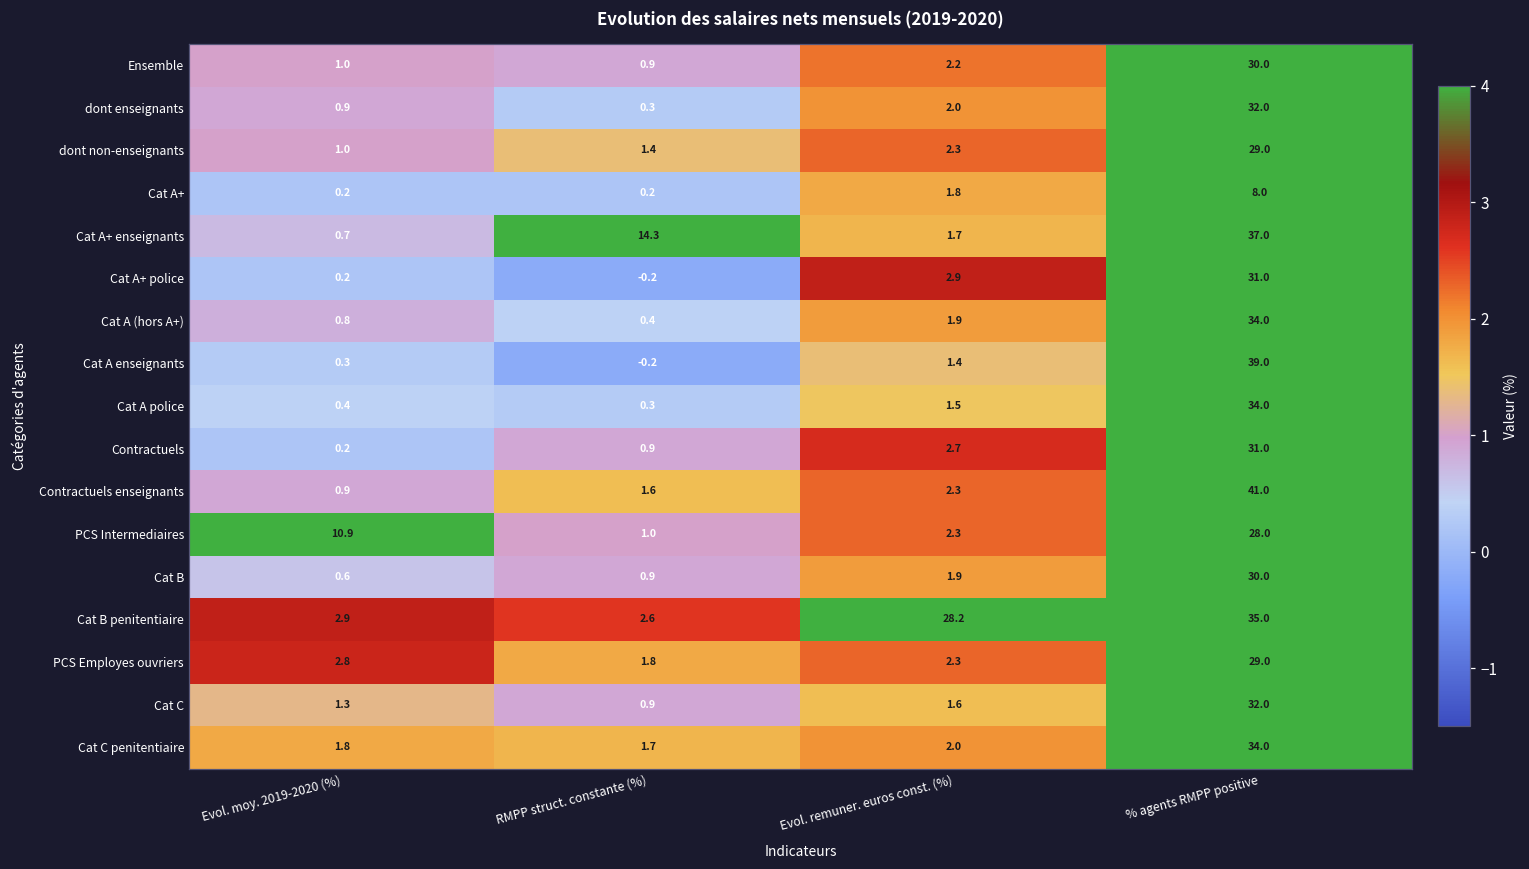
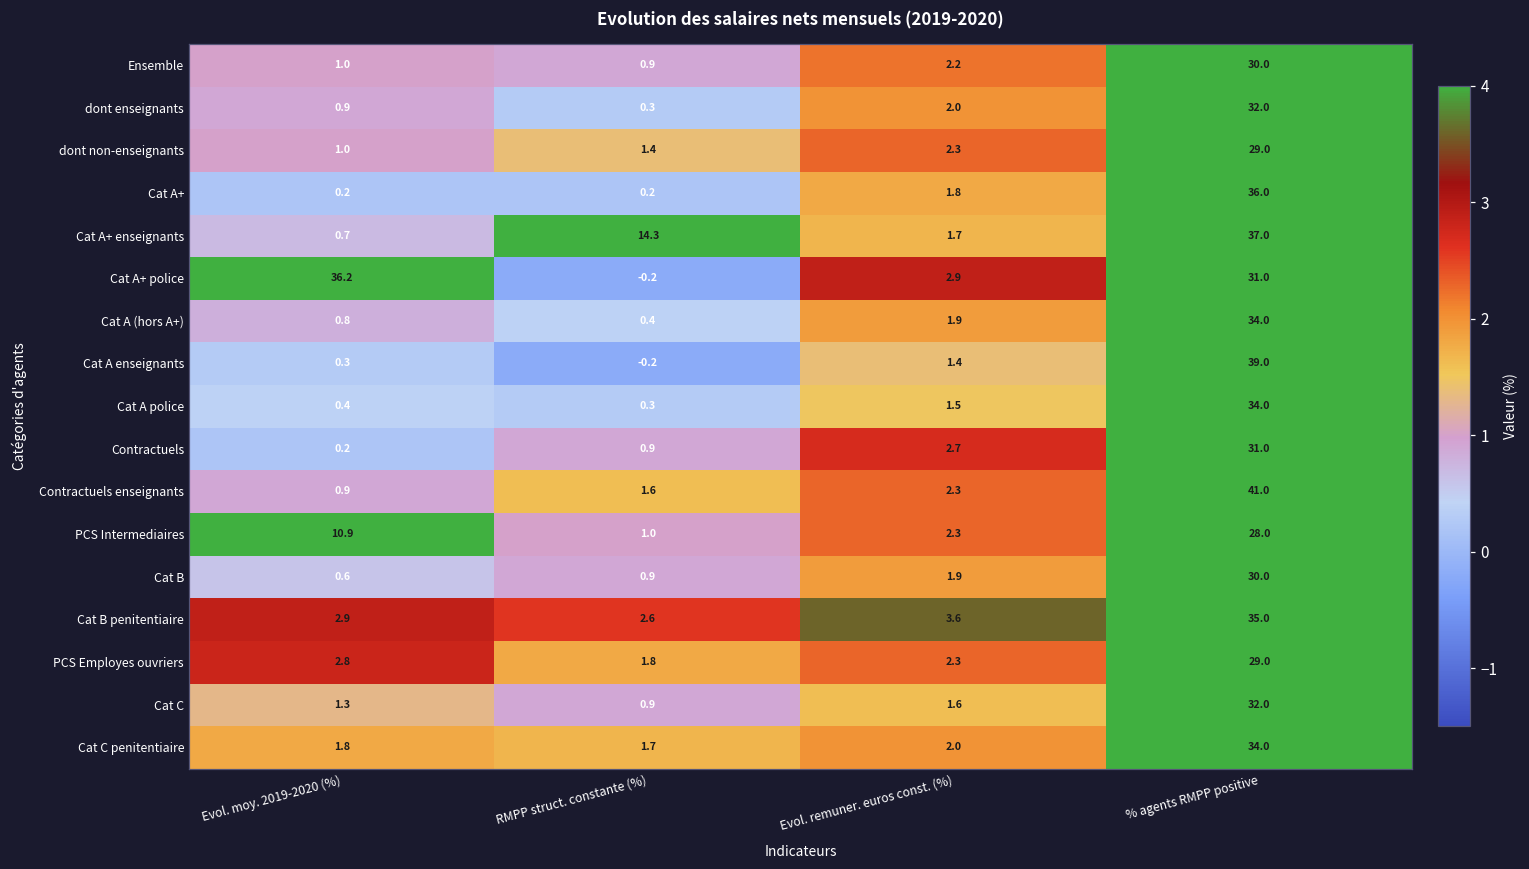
Cat A+, % agents RMPP positive: 8.0 -> 36.0
Cat A+ police, Evol. moy. 2019-2020 (%): 0.2 -> 36.2
Cat B penitentiaire, Evol. remuner. euros const. (%): 28.2 -> 3.6
